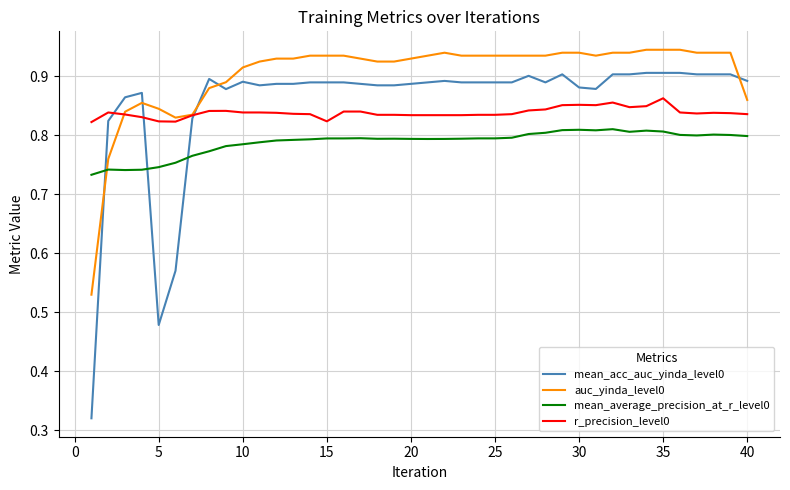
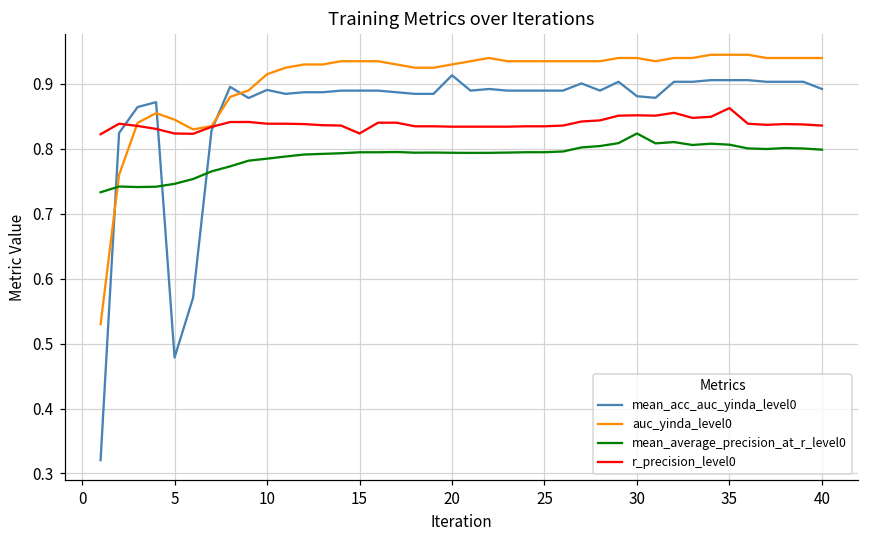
mean_acc_auc_yinda_level0, 20: 0.89 -> 0.91
mean_average_precision_at_r_level0, 30: 0.81 -> 0.82
auc_yinda_level0, 40: 0.86 -> 0.94
